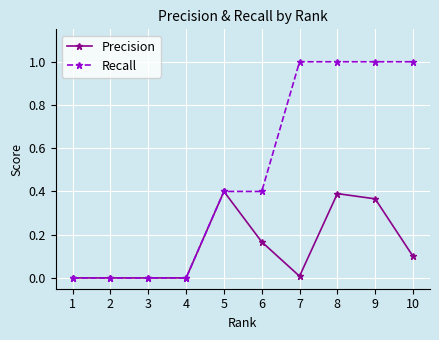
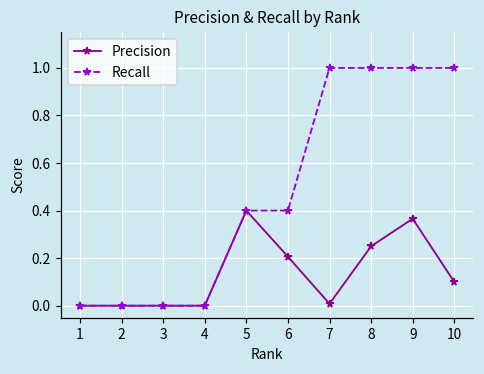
Precision, 6: 0.17 -> 0.21
Precision, 8: 0.39 -> 0.25
